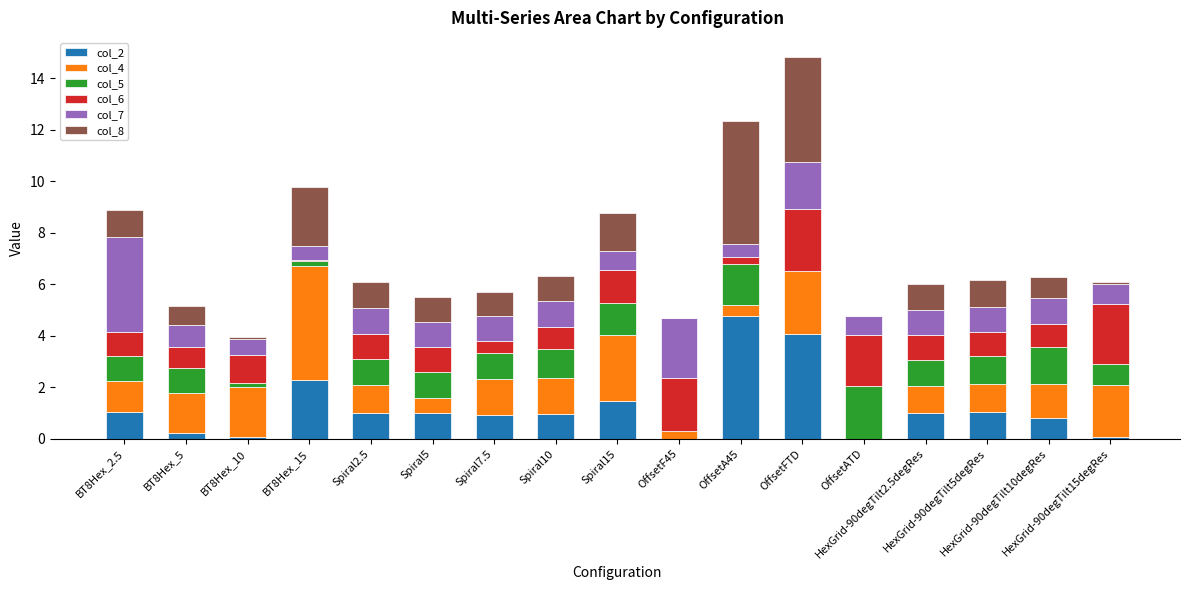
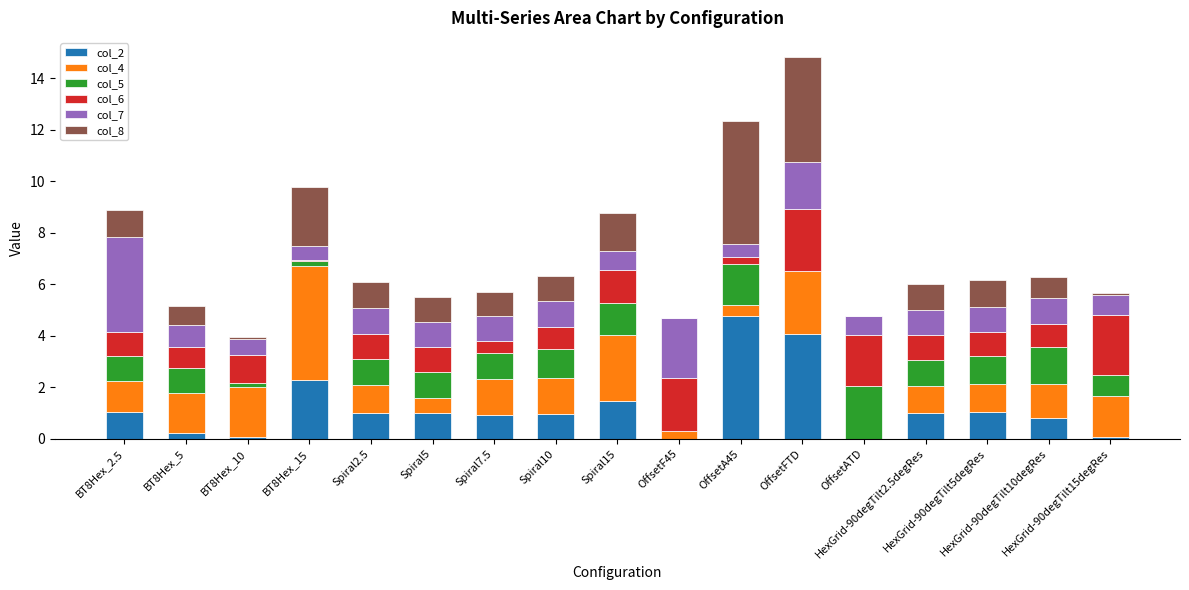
col_4, HexGrid-90degTilt15degRes: 2.0 -> 1.6
